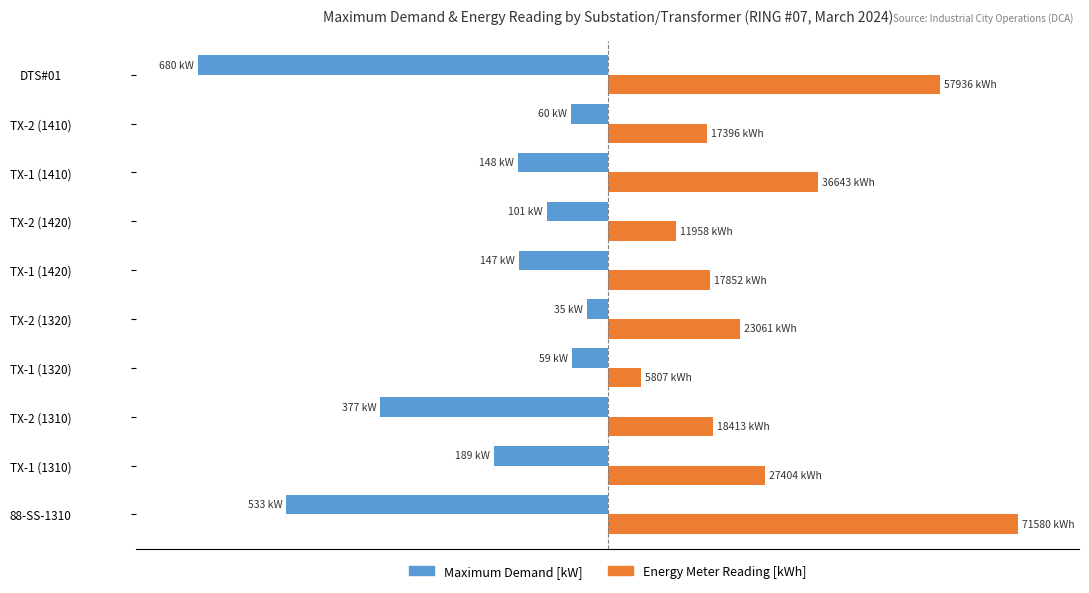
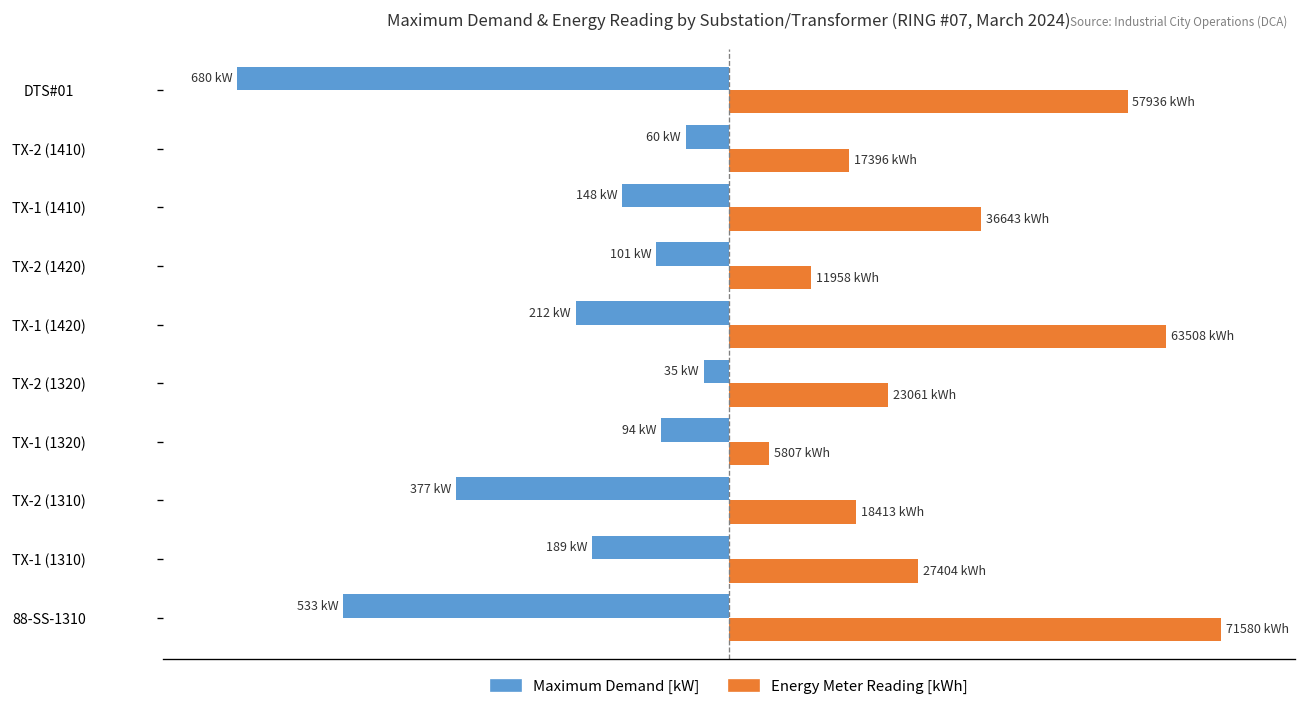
Maximum Demand [kW], TX-1 (1420): 147 -> 212
Energy Meter Reading [kWh], TX-1 (1420): 17852 -> 63508
Maximum Demand [kW], TX-1 (1320): 59 -> 94
